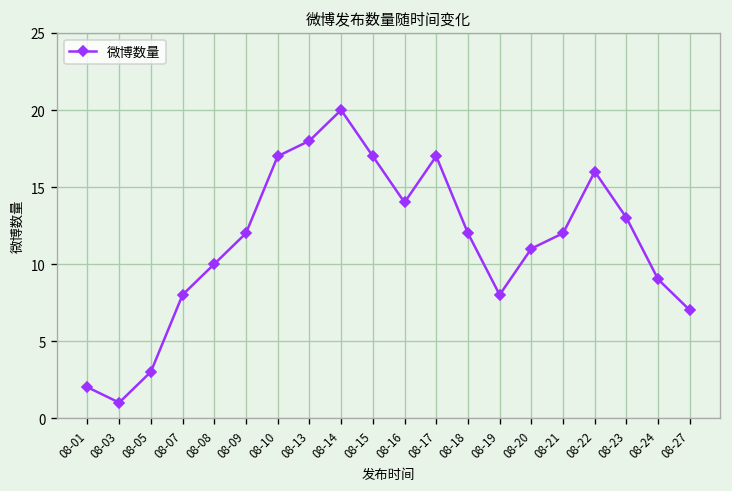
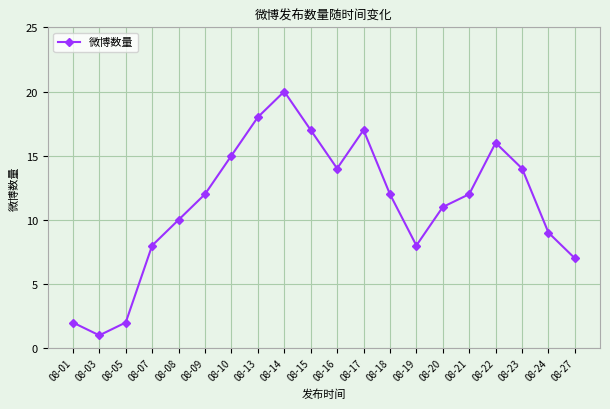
08-05: 3 -> 2
08-10: 17 -> 15
08-23: 13 -> 14
